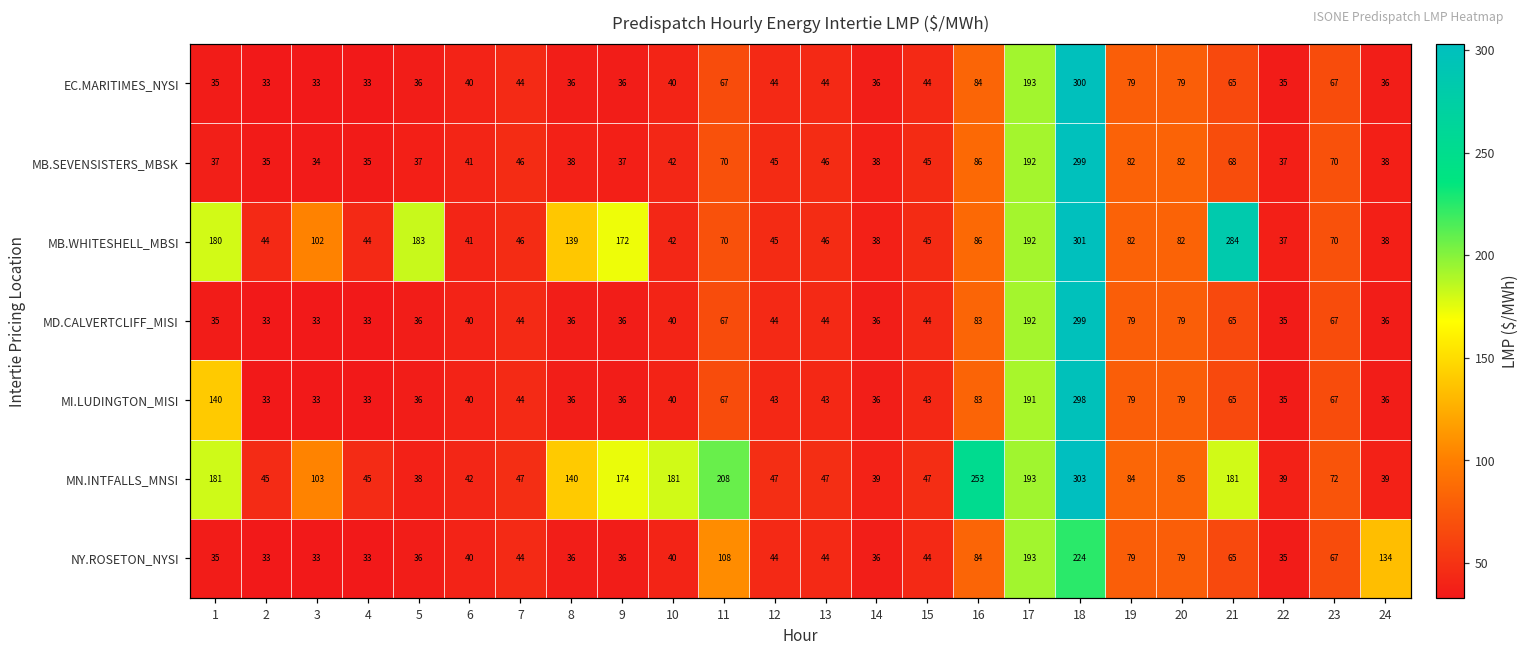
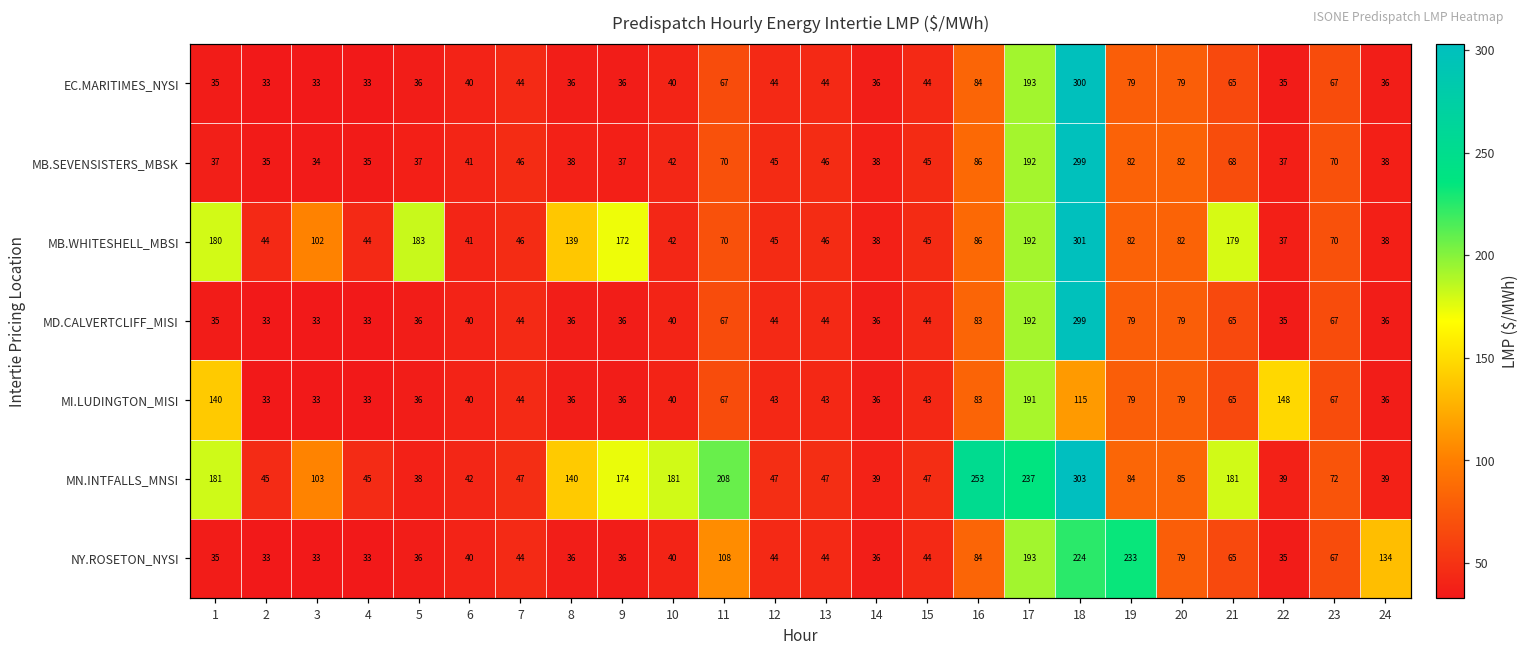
MB.WHITESHELL_MBSI, 21: 284 -> 179
MI.LUDINGTON_MISI, 18: 298 -> 115
MI.LUDINGTON_MISI, 22: 35 -> 148
MN.INTFALLS_MNSI, 17: 193 -> 237
NY.ROSETON_NYSI, 19: 79 -> 233
